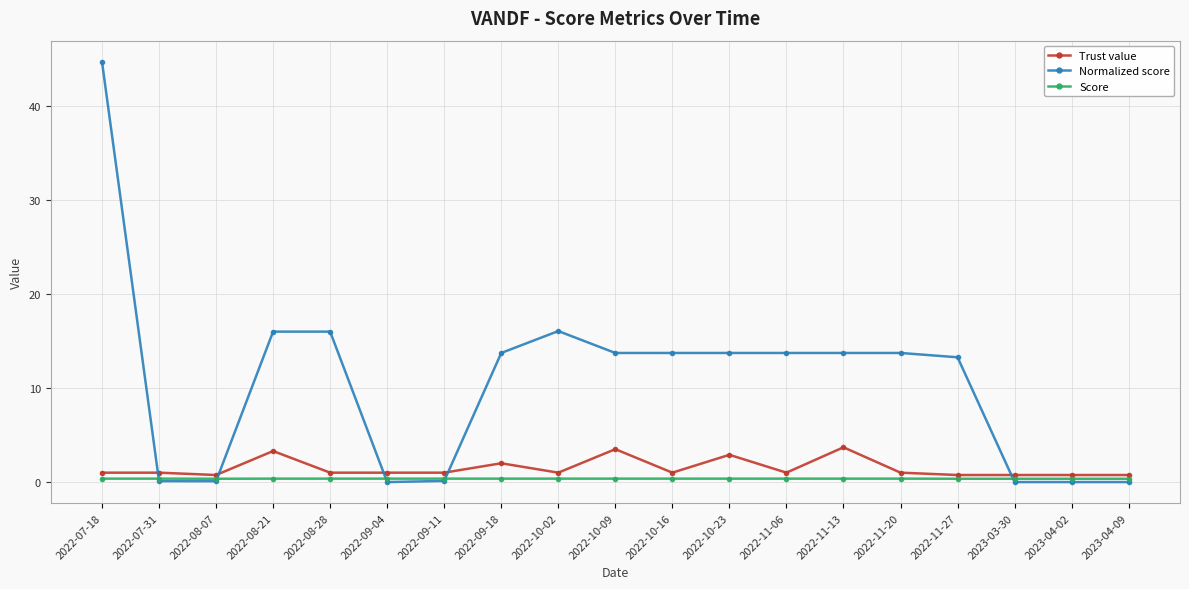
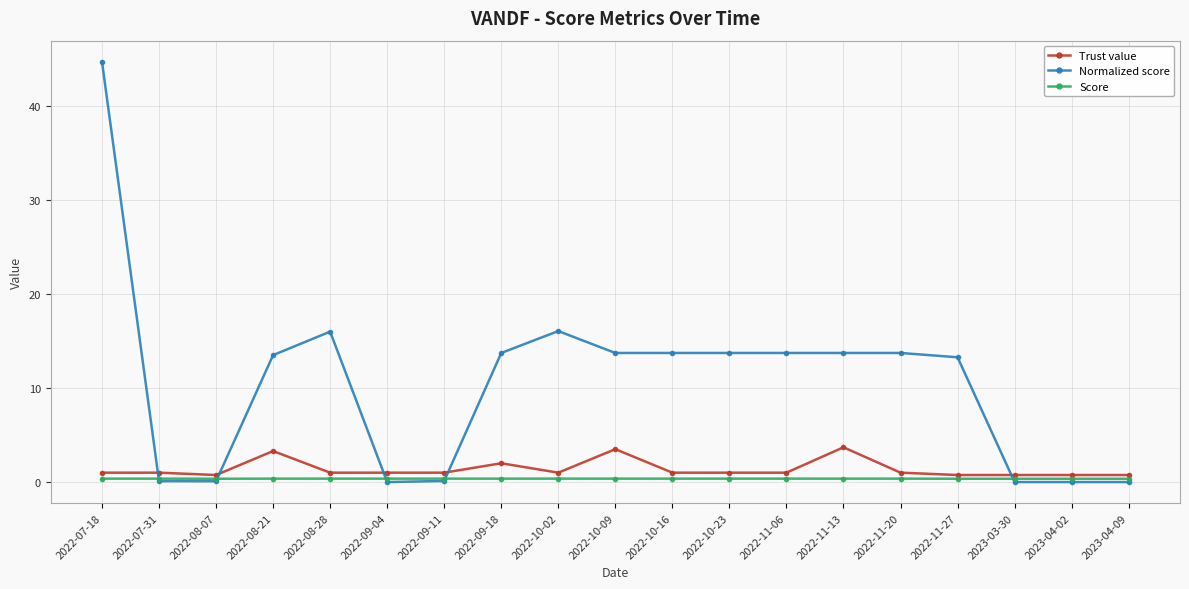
Normalized score, 2022-08-21: 16 -> 14
Trust value, 2022-10-23: 3 -> 1
